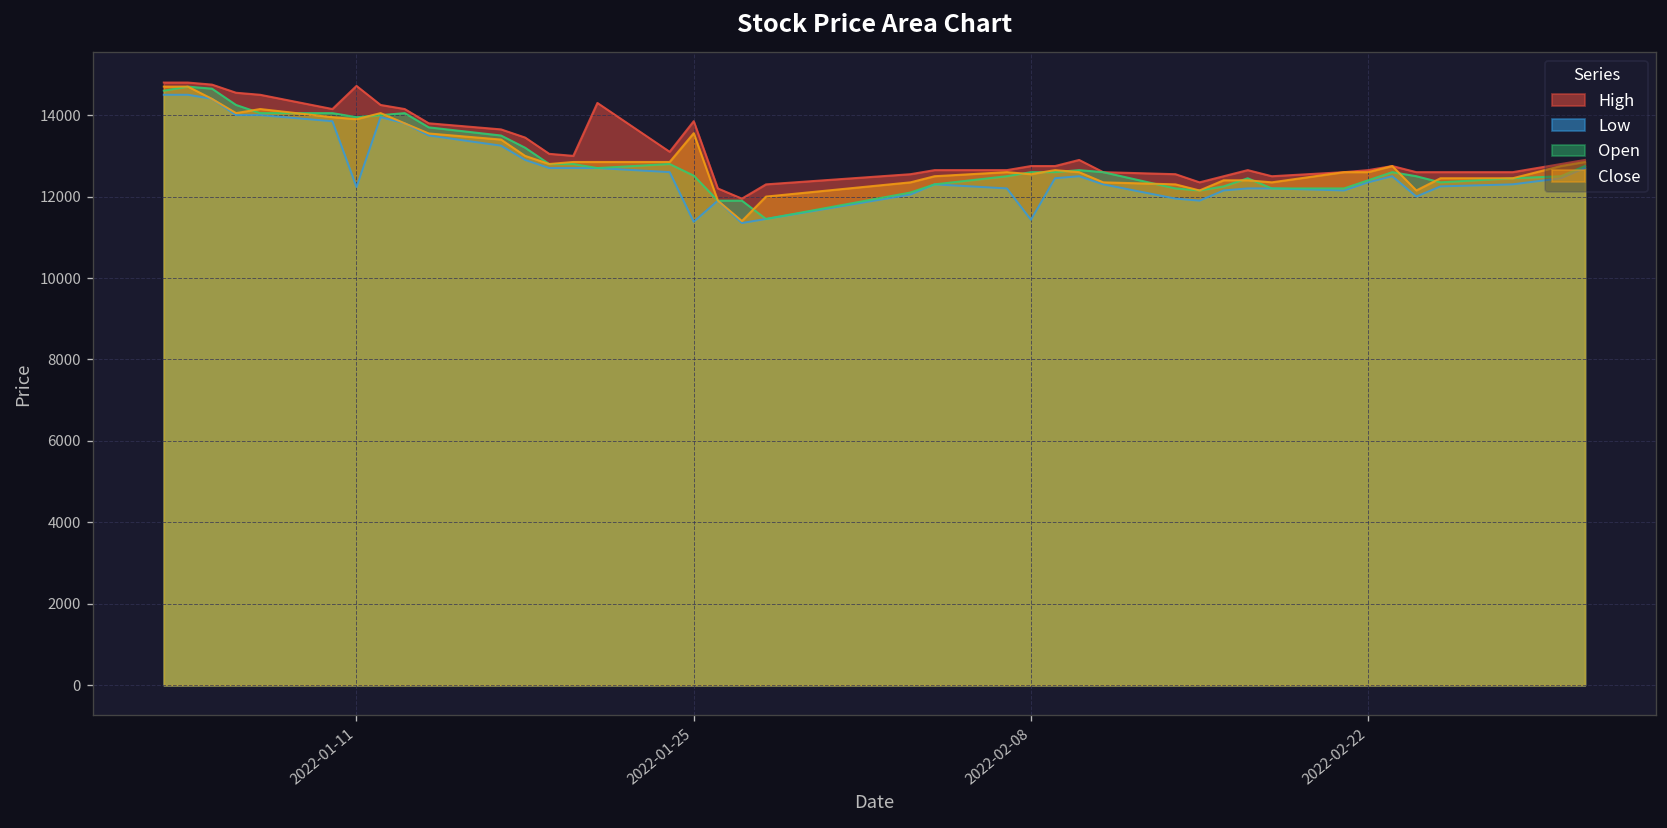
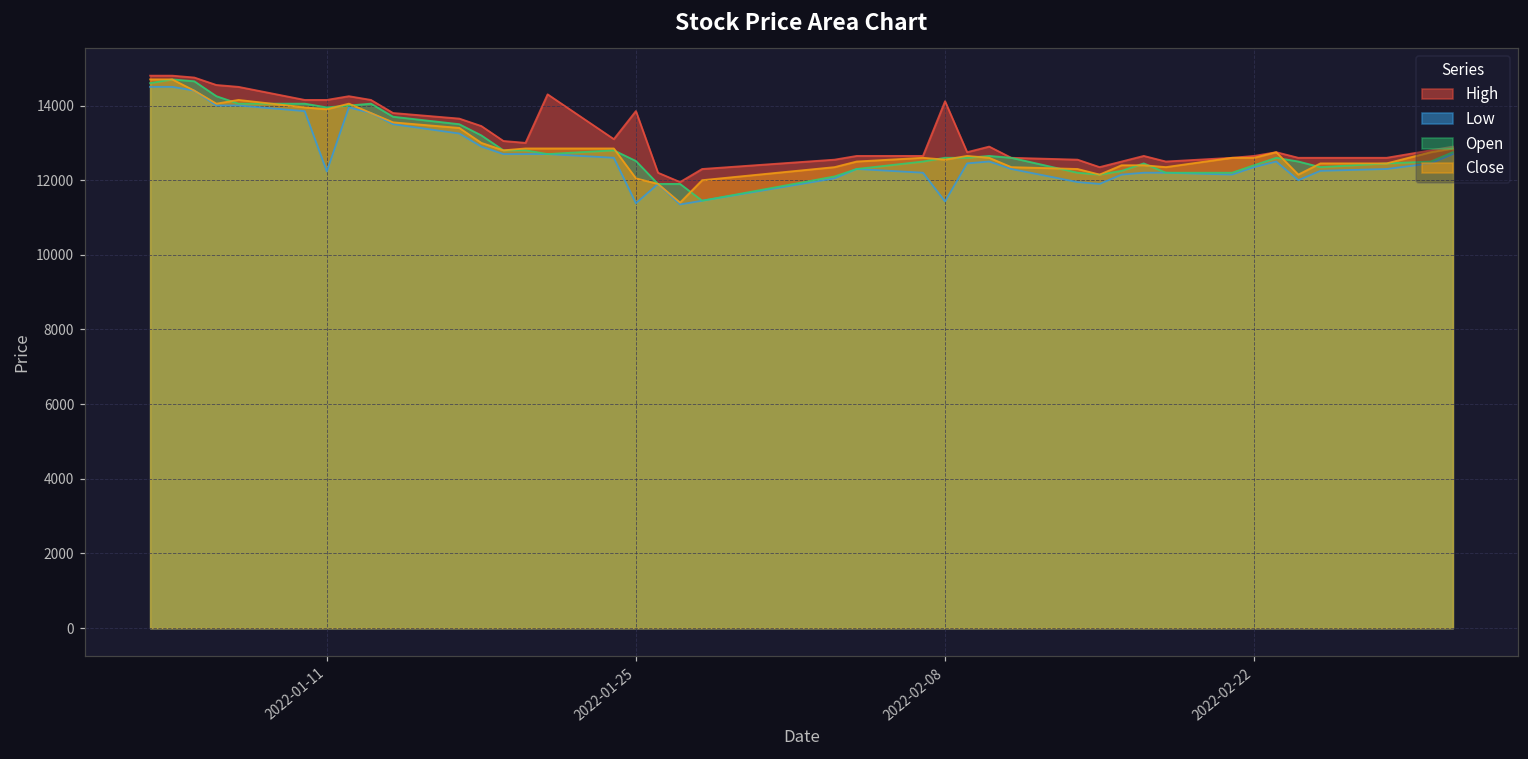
High, 2022-01-11: 14700 -> 14200
Close, 2022-01-25: 13600 -> 12100
High, 2022-02-08: 12800 -> 14100
